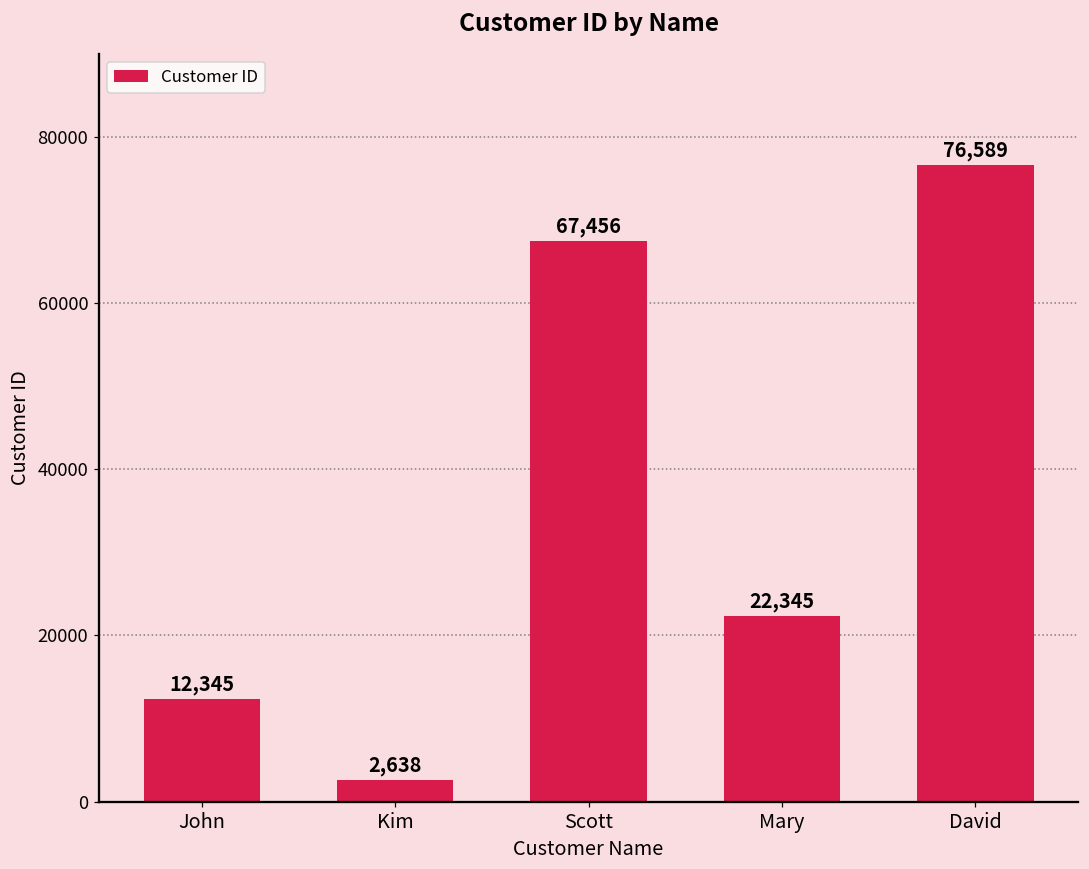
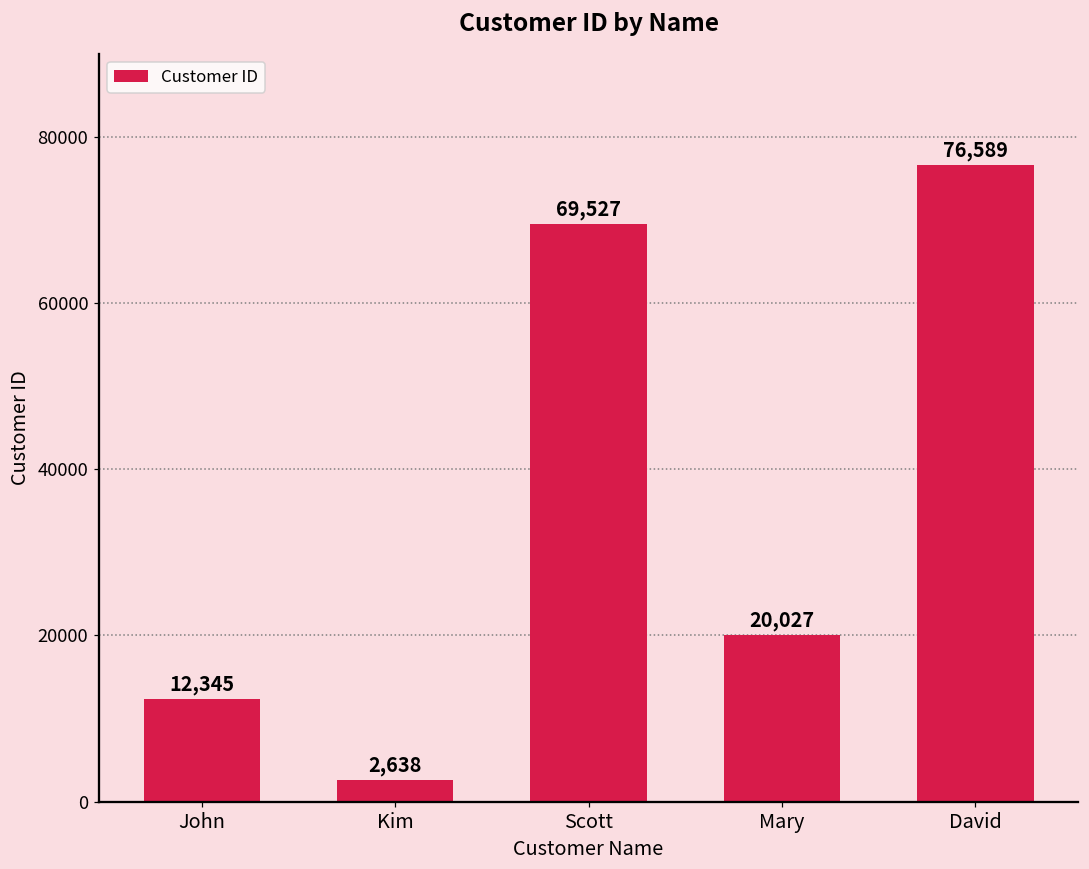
Scott: 67,456 -> 69,527
Mary: 22,345 -> 20,027
